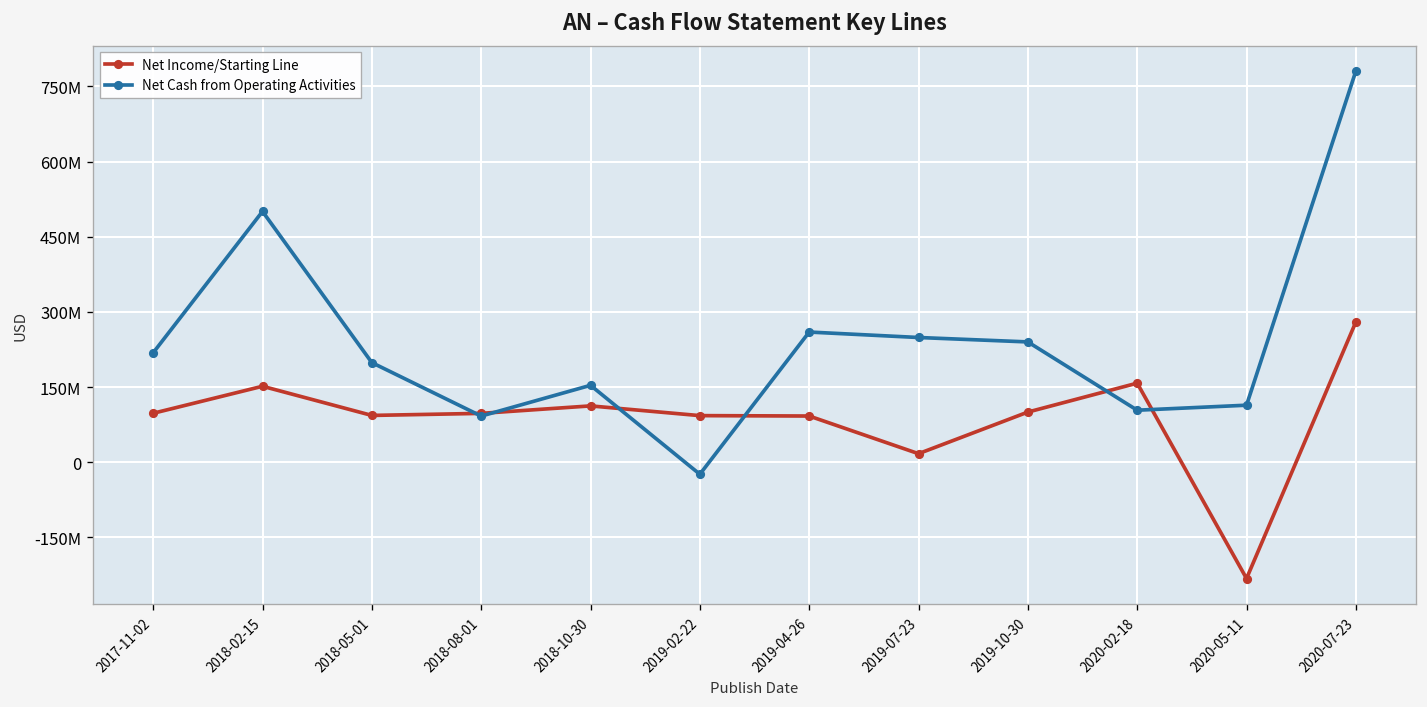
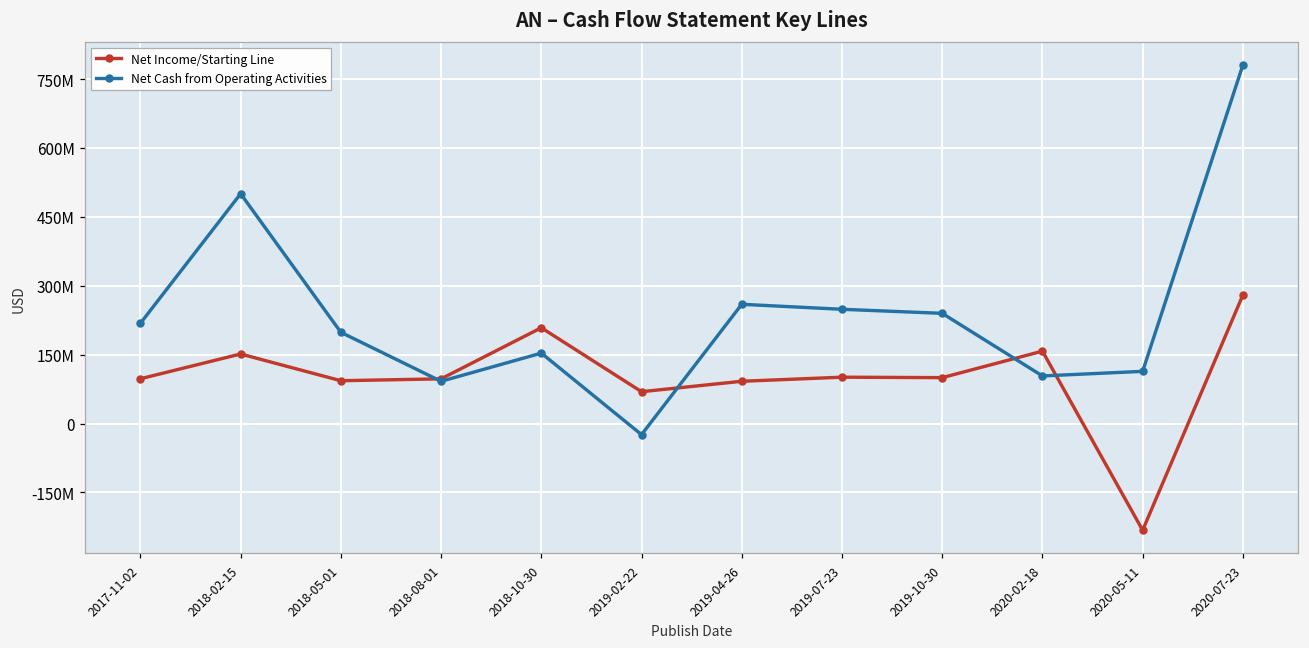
Net Income/Starting Line, 2018-10-30: 110000000 -> 210000000
Net Income/Starting Line, 2019-02-22: 90000000 -> 70000000
Net Income/Starting Line, 2019-07-23: 20000000 -> 100000000
